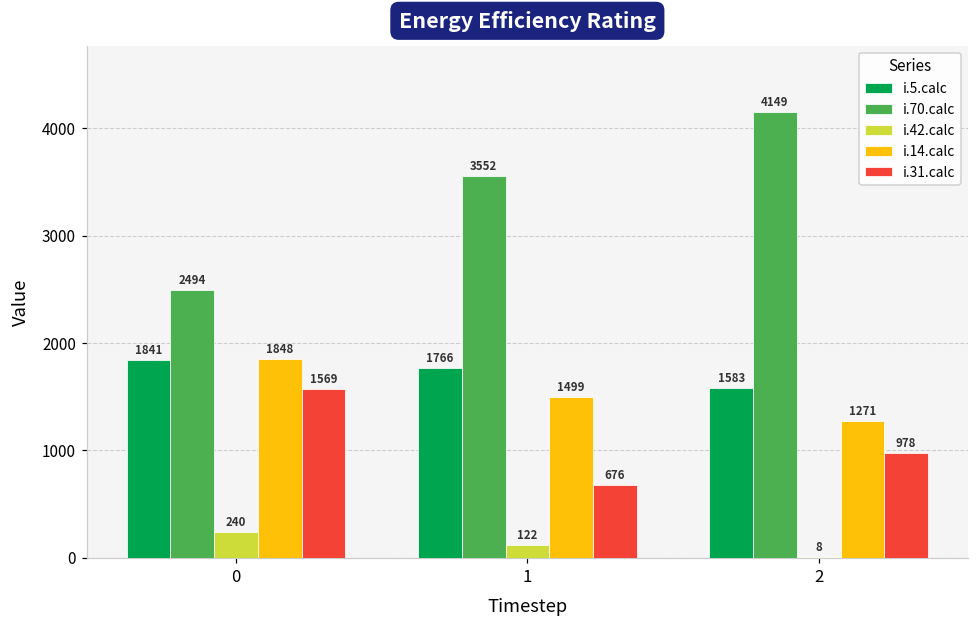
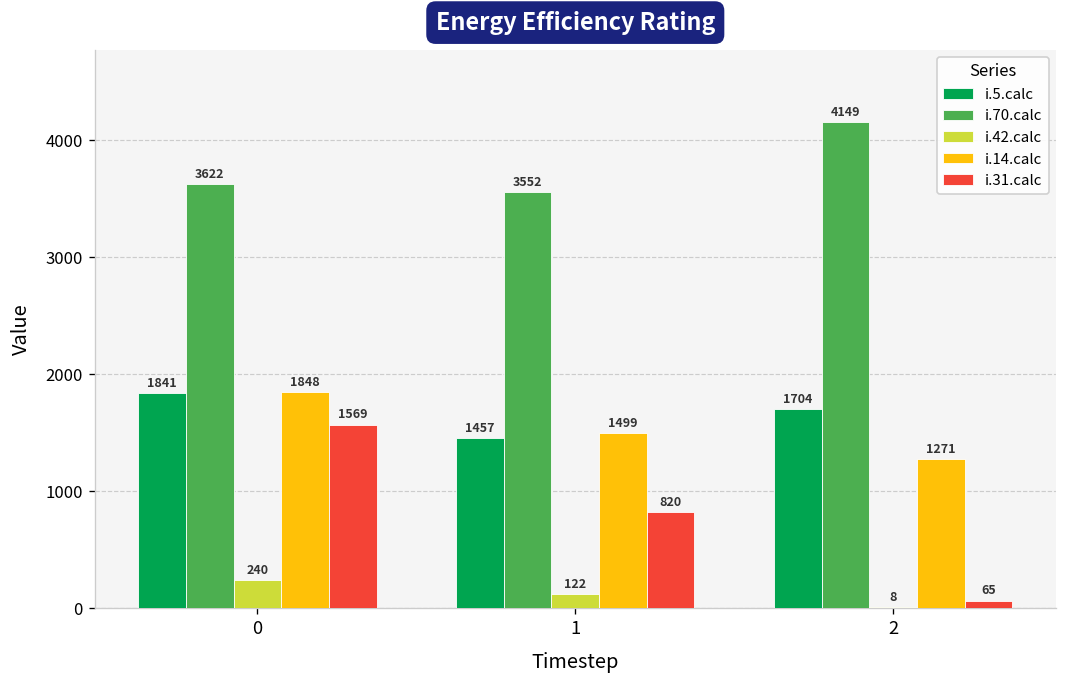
i.70.calc, 0: 2494 -> 3622
i.5.calc, 1: 1766 -> 1457
i.31.calc, 1: 676 -> 820
i.5.calc, 2: 1583 -> 1704
i.31.calc, 2: 978 -> 65
